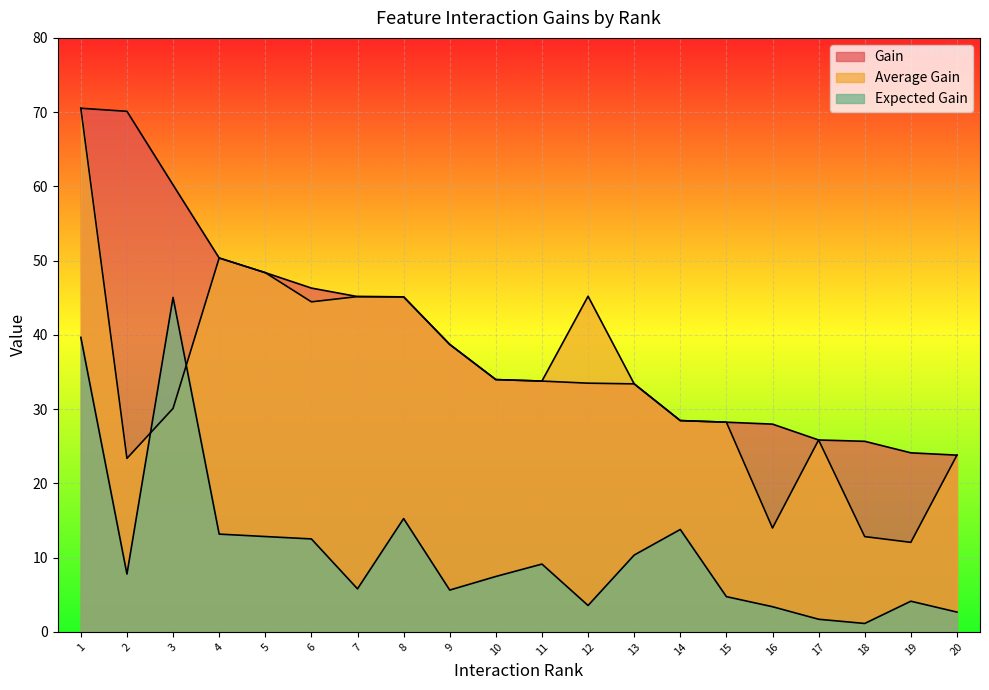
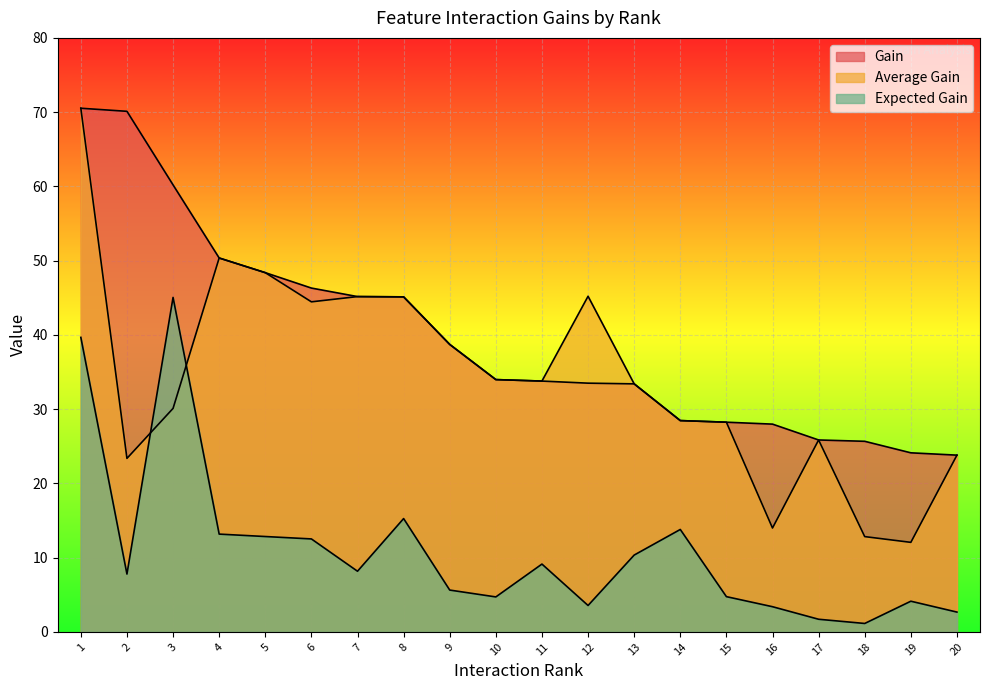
Expected Gain, 7: 6 -> 8
Expected Gain, 10: 7 -> 5
